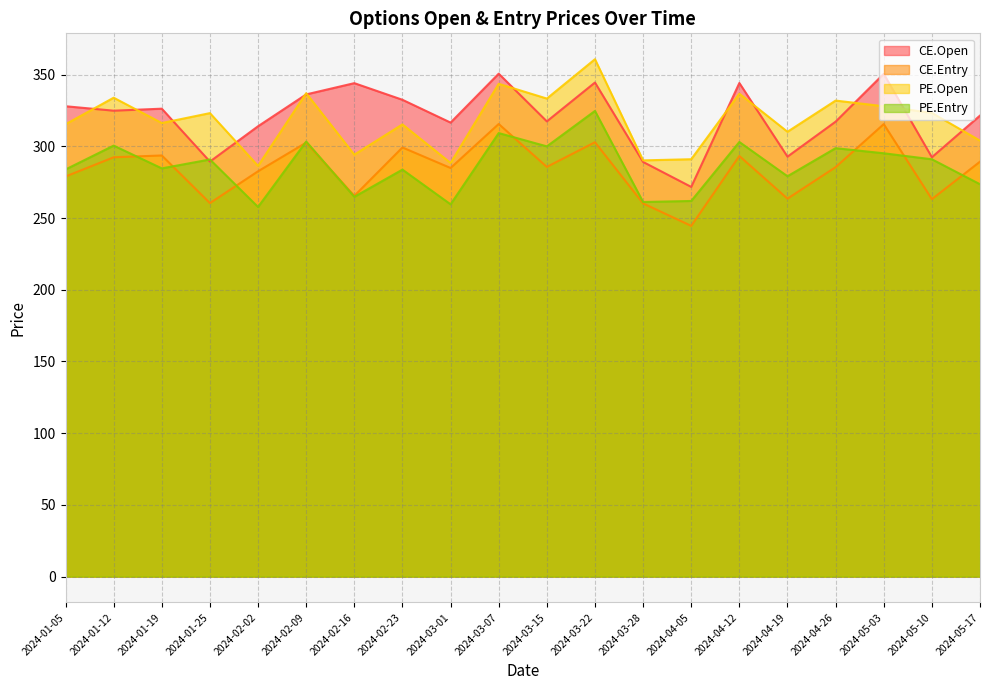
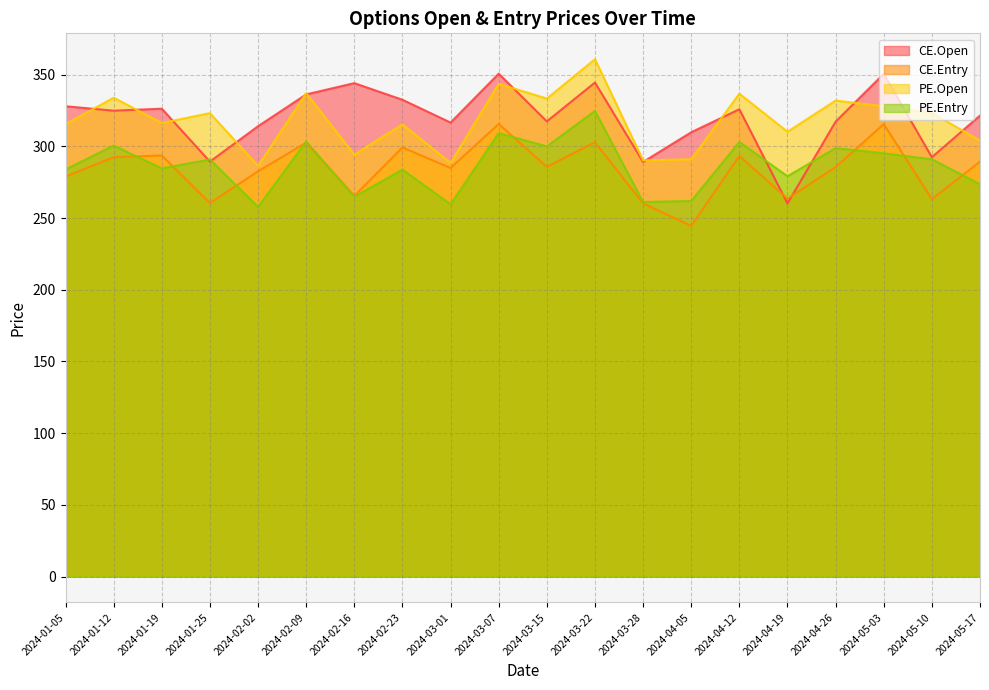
CE.Open, 2024-04-05: 272 -> 310
CE.Open, 2024-04-12: 344 -> 326
CE.Open, 2024-04-19: 293 -> 260
